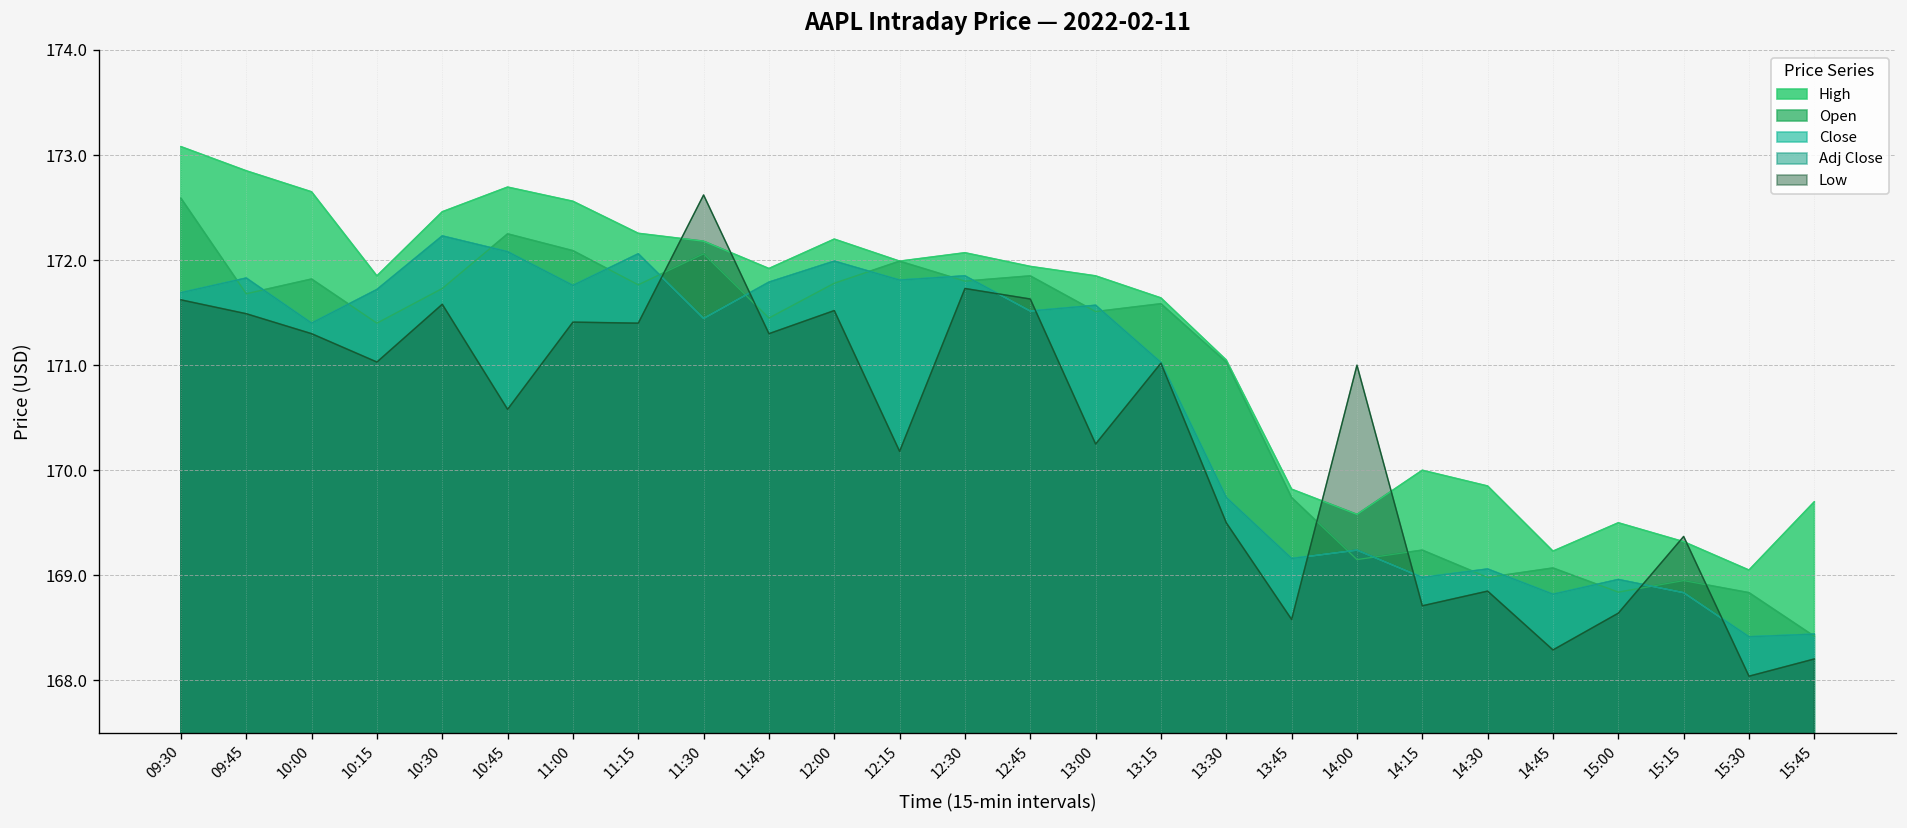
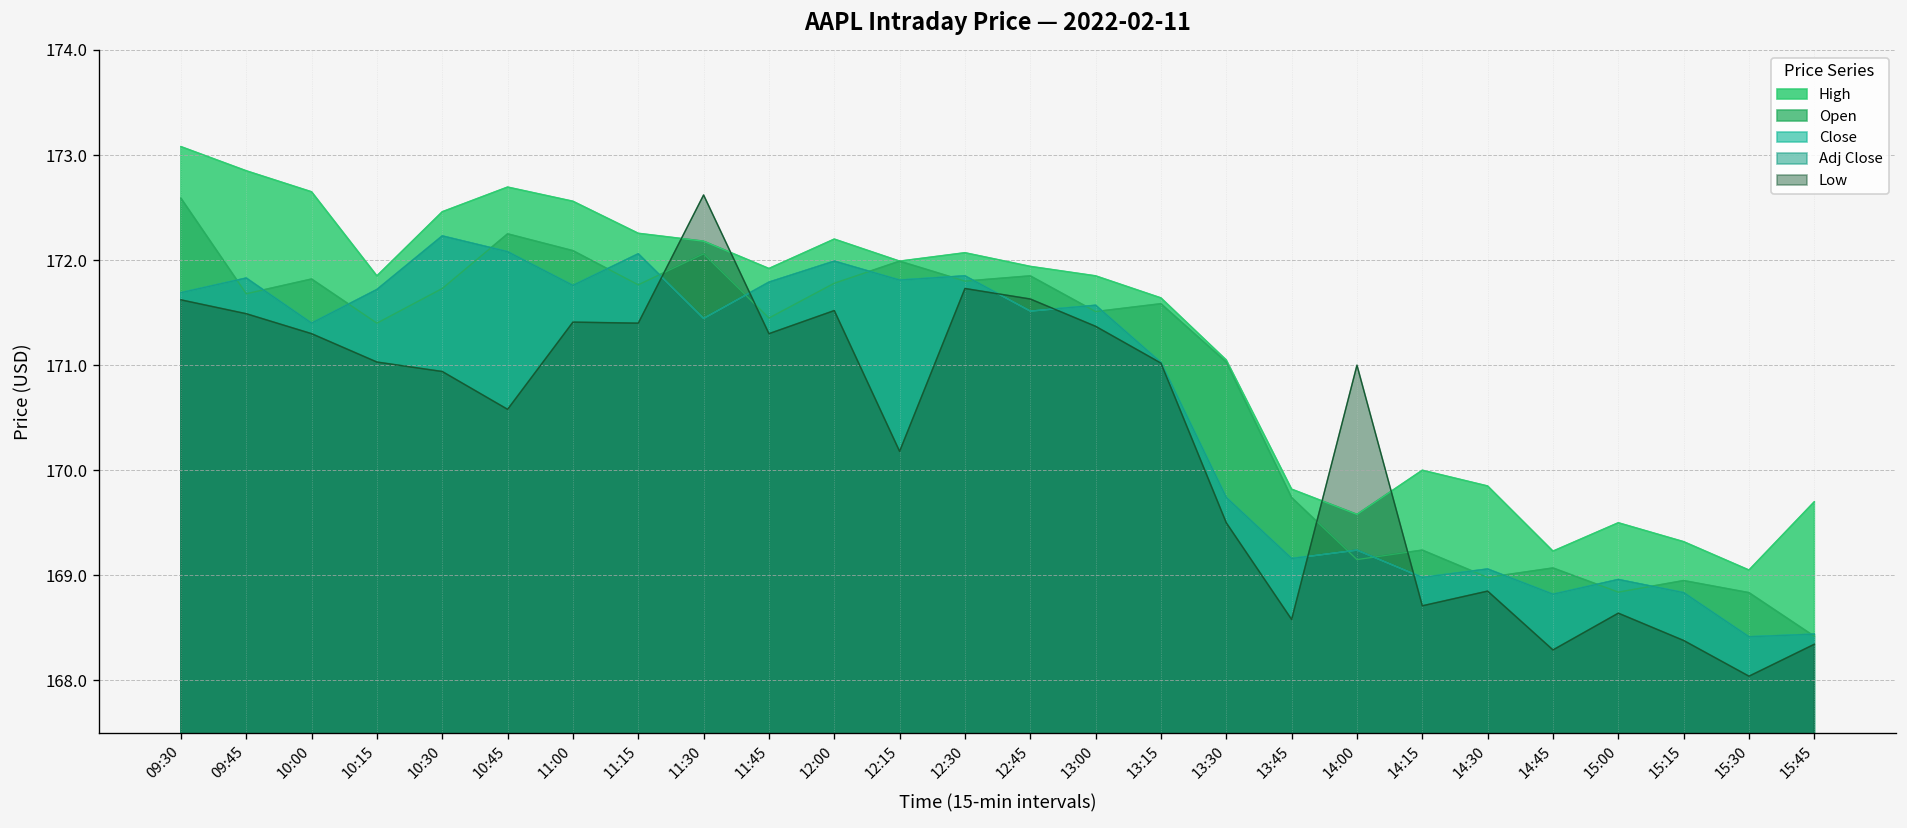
Low, 10:30: 171.6 -> 170.9
Low, 13:00: 170.3 -> 171.4
Low, 15:15: 169.4 -> 168.4
Low, 15:45: 168.2 -> 168.3
